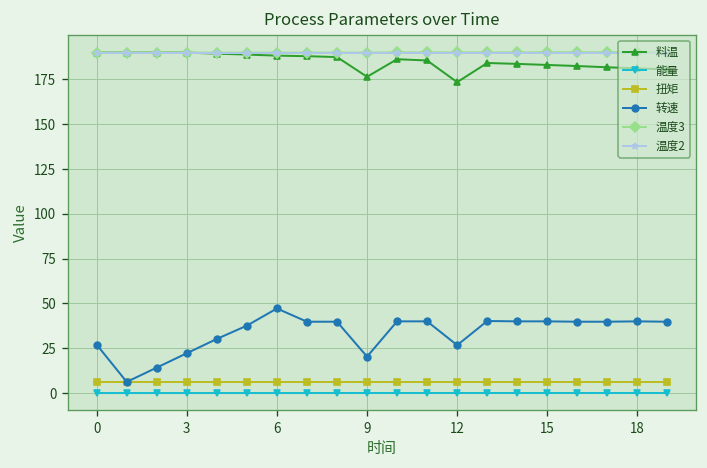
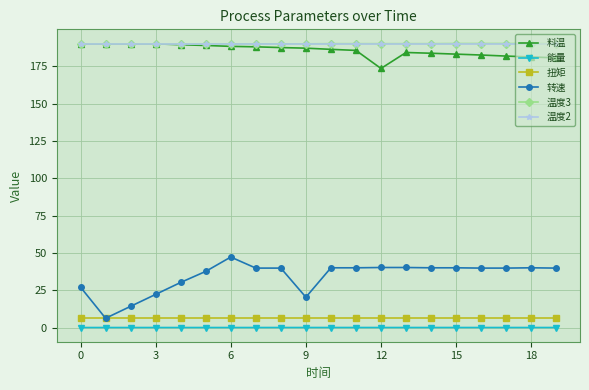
料温, 9: 177 -> 187
转速, 12: 27 -> 40
